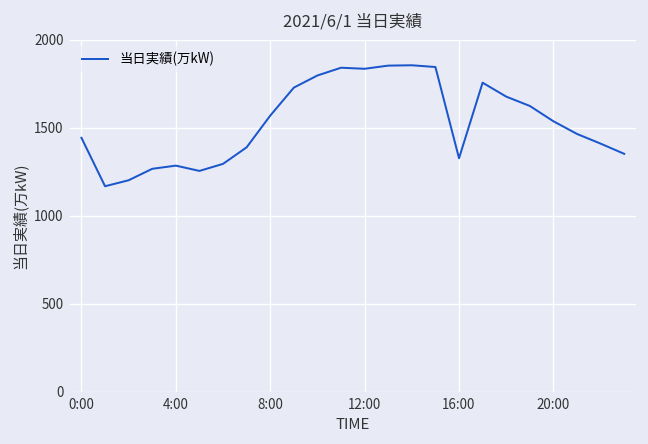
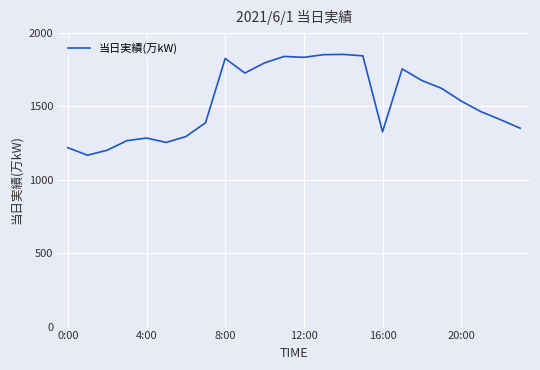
0:00: 1440 -> 1220
8:00: 1570 -> 1830
